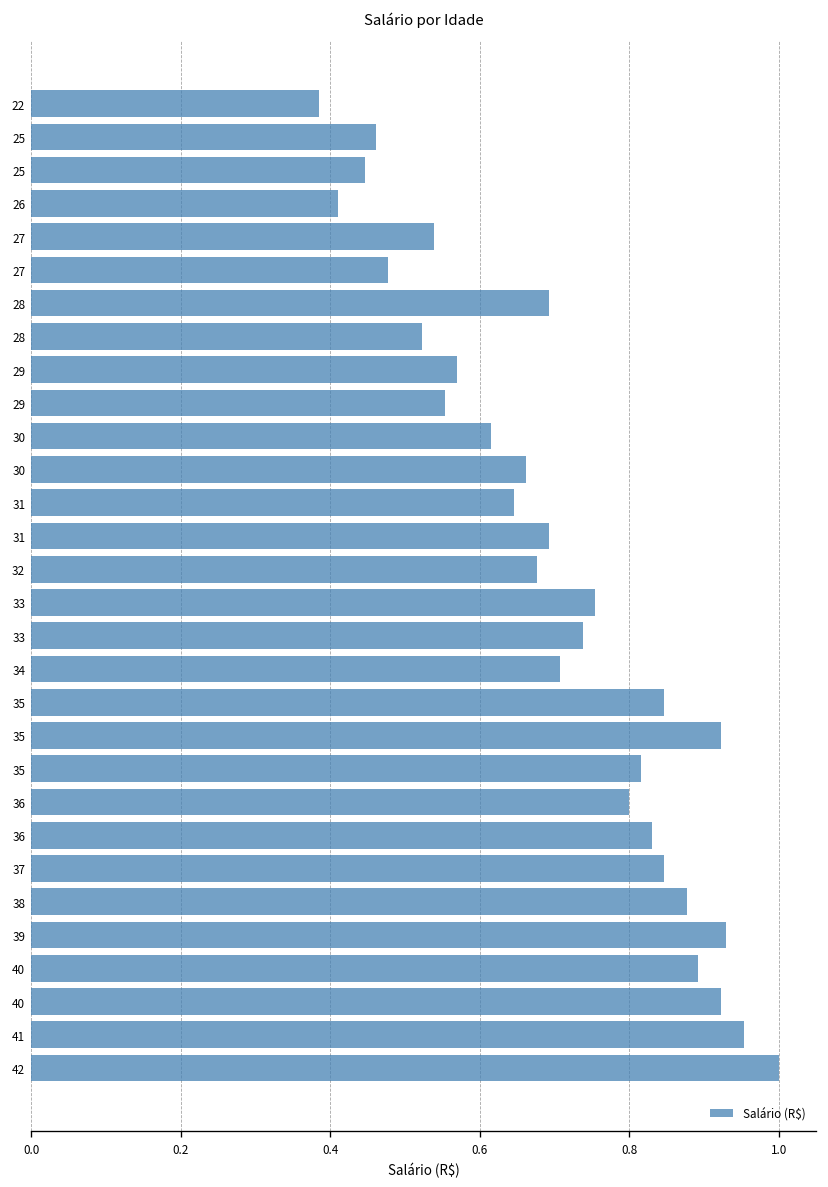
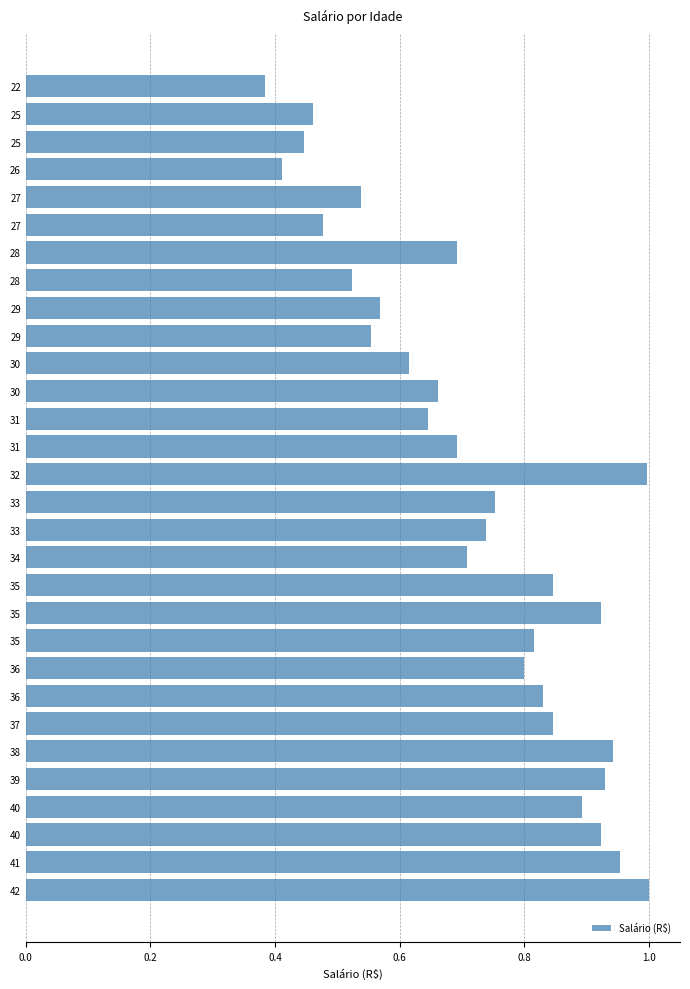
32: 0.68 -> 1.00
38: 0.88 -> 0.94
